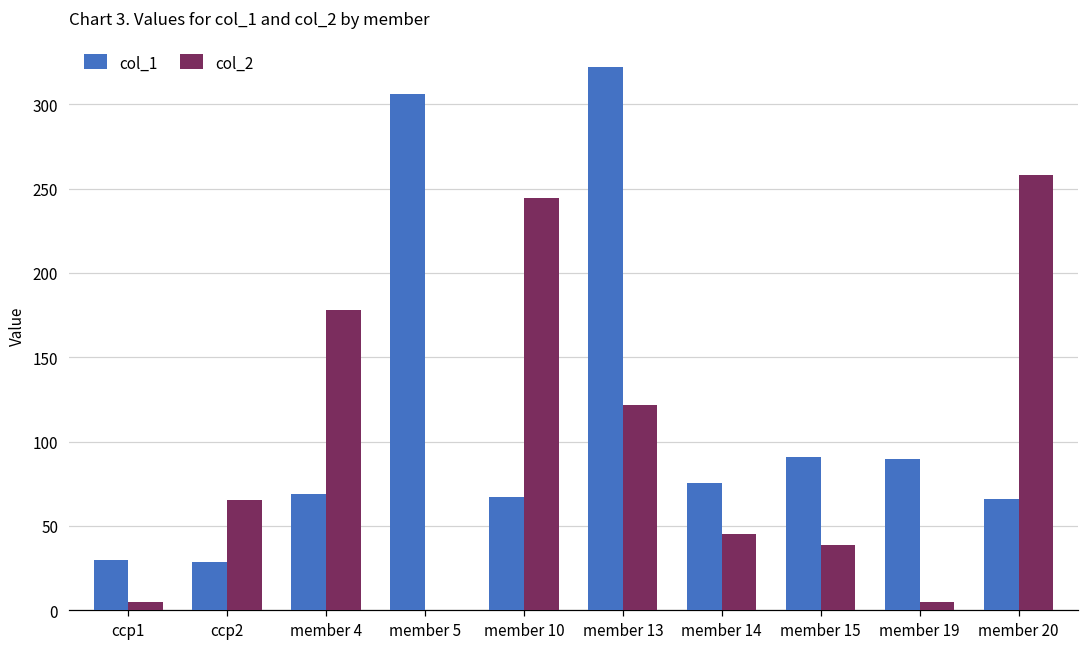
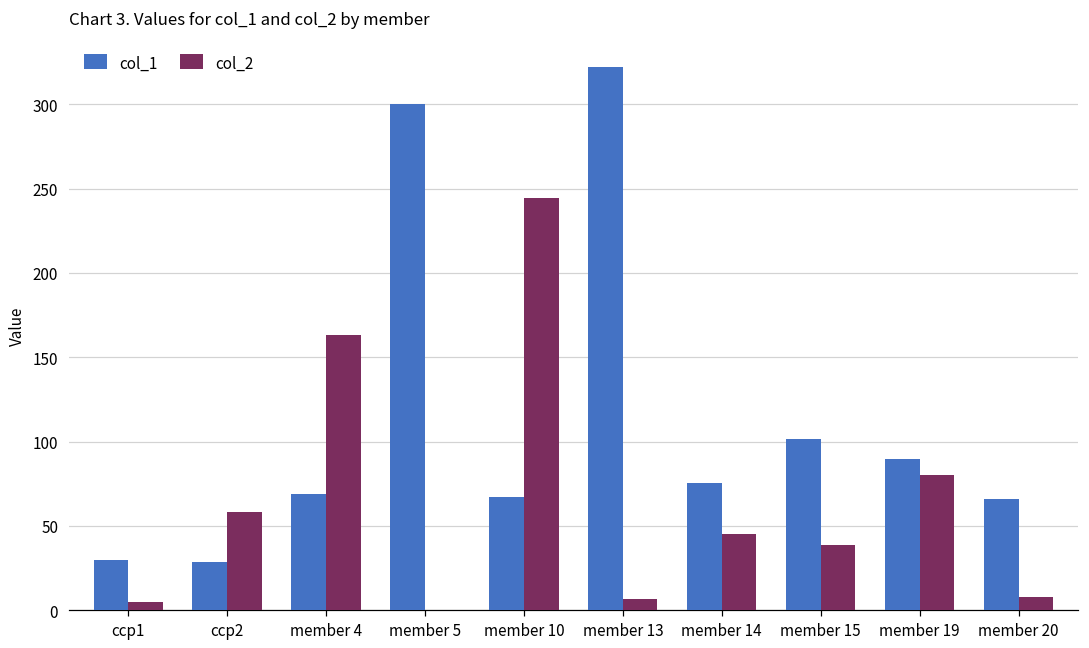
col_2, ccp2: 66 -> 58
col_2, member 4: 178 -> 163
col_1, member 5: 306 -> 300
col_2, member 13: 122 -> 6
col_1, member 15: 91 -> 101
col_2, member 19: 5 -> 80
col_2, member 20: 258 -> 8
